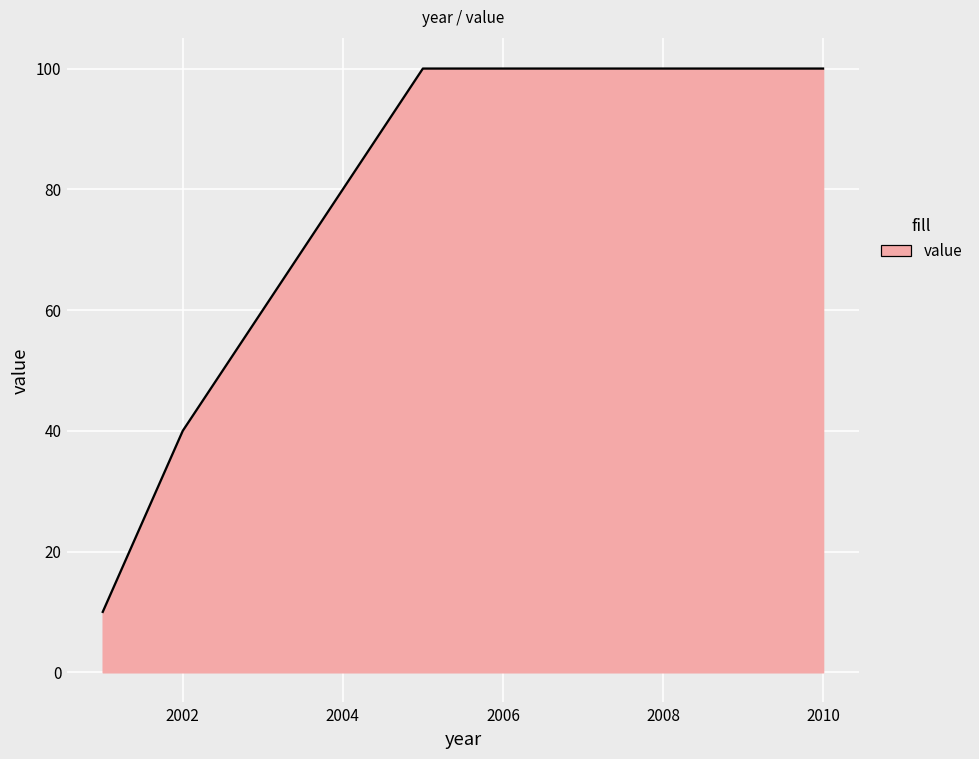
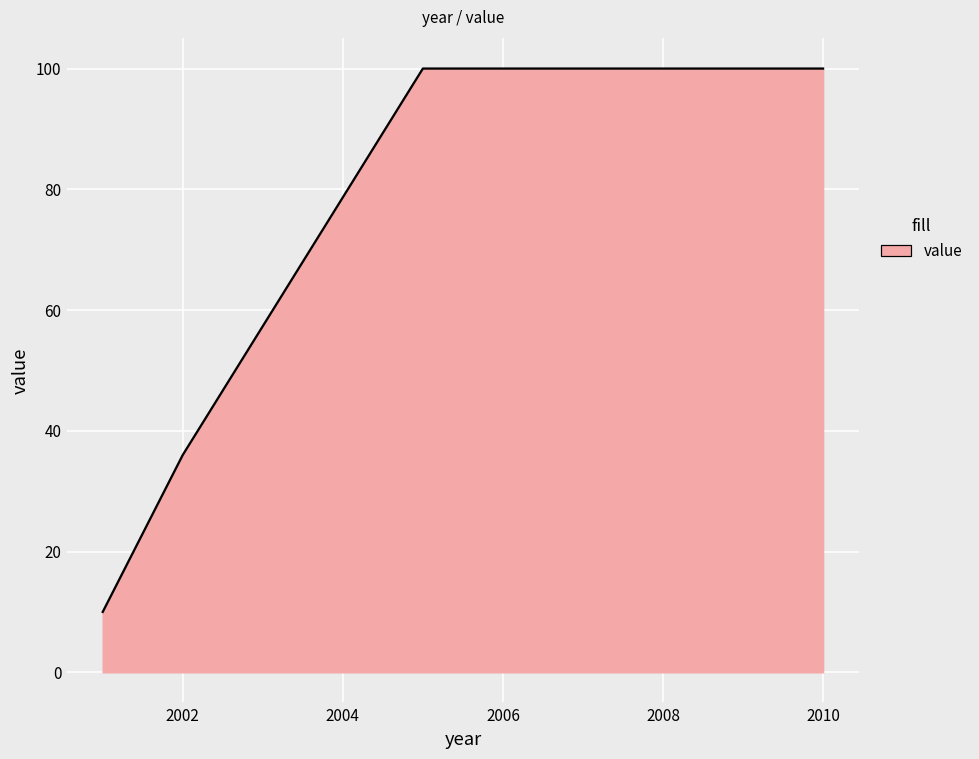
2002: 40 -> 36
